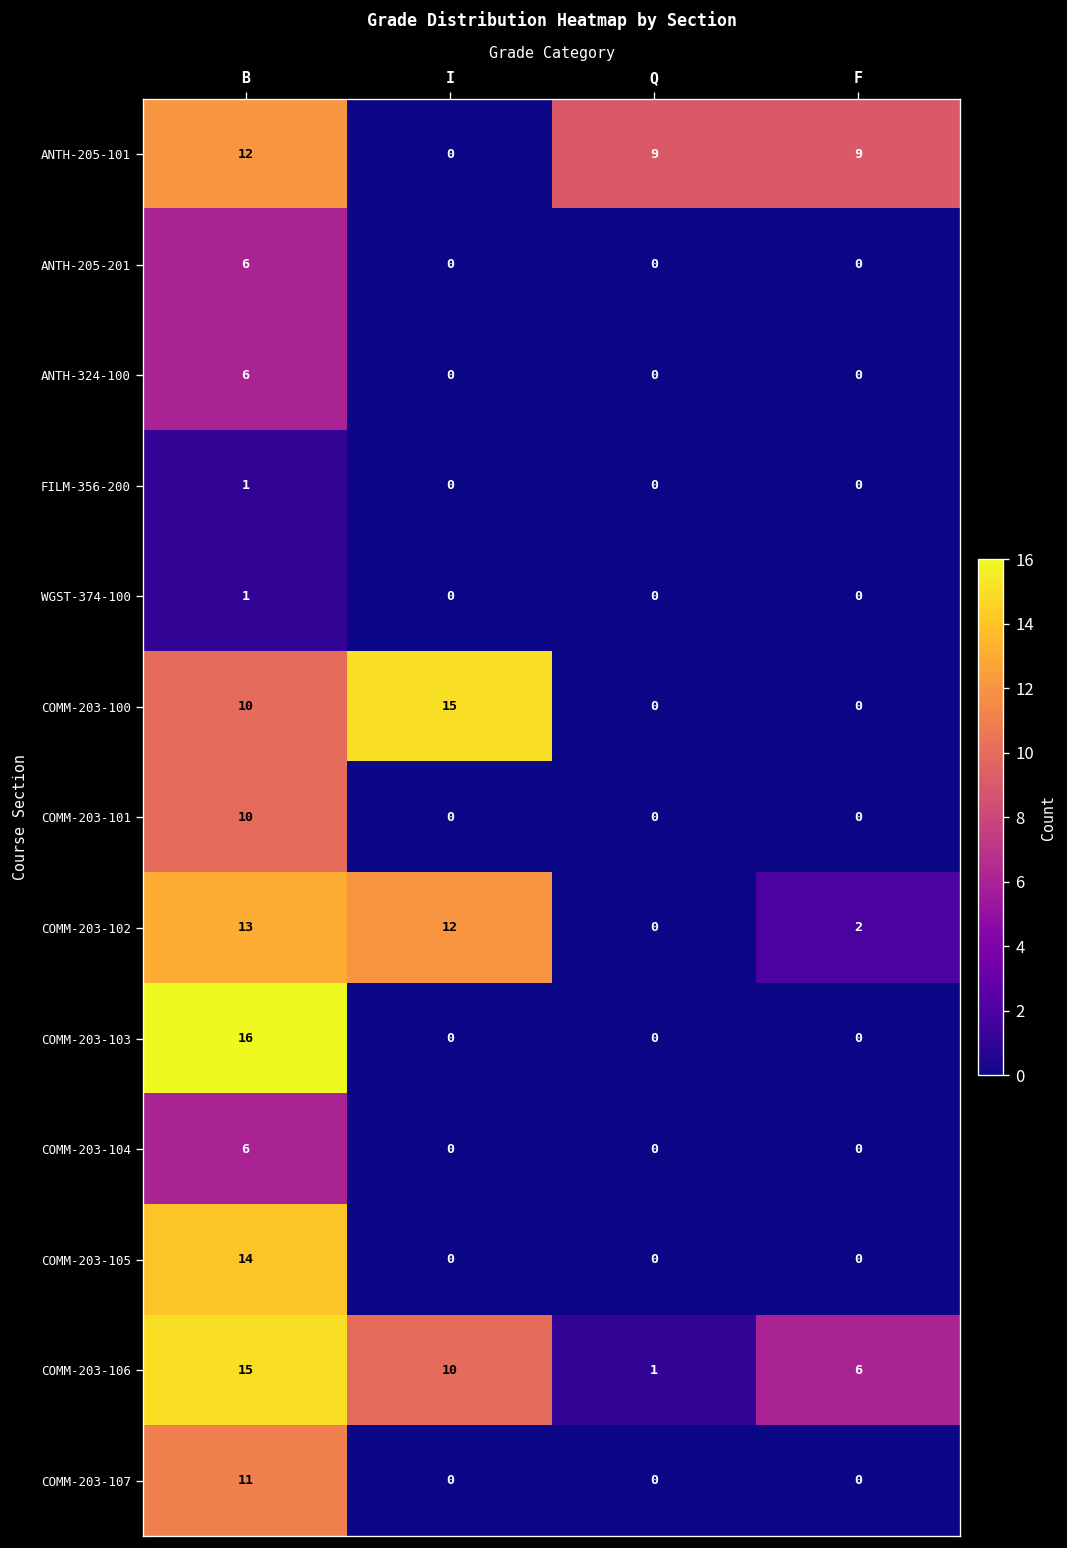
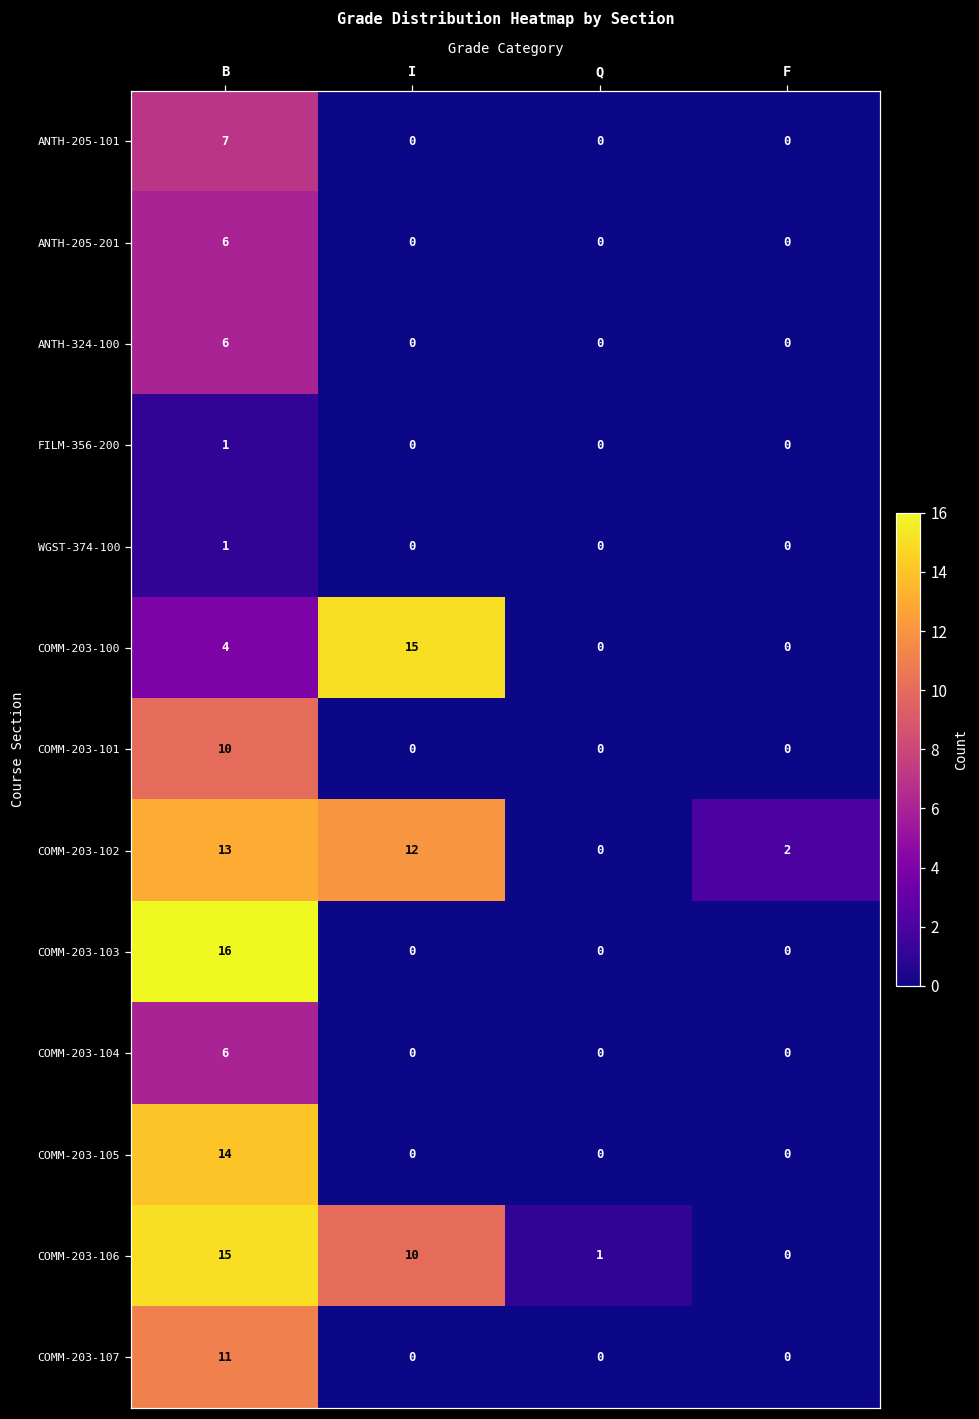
ANTH-205-101, B: 12 -> 7
ANTH-205-101, Q: 9 -> 0
ANTH-205-101, F: 9 -> 0
COMM-203-100, B: 10 -> 4
COMM-203-106, F: 6 -> 0
